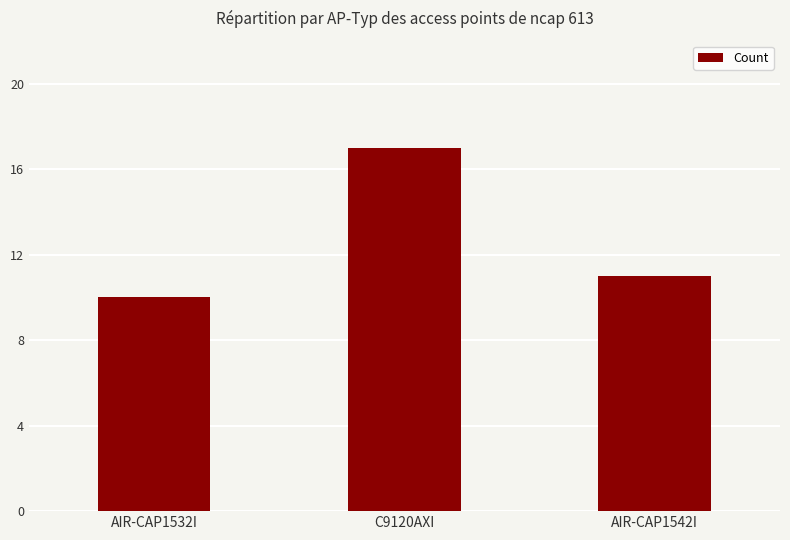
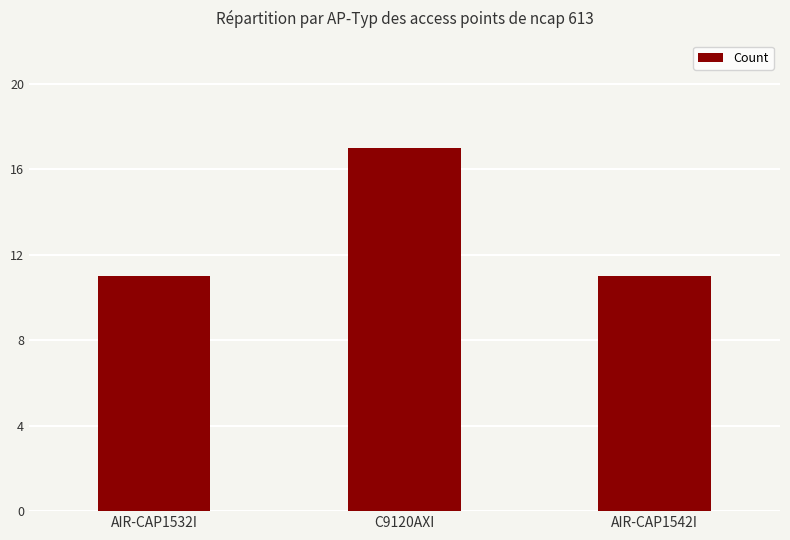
AIR-CAP1532I: 10 -> 11
